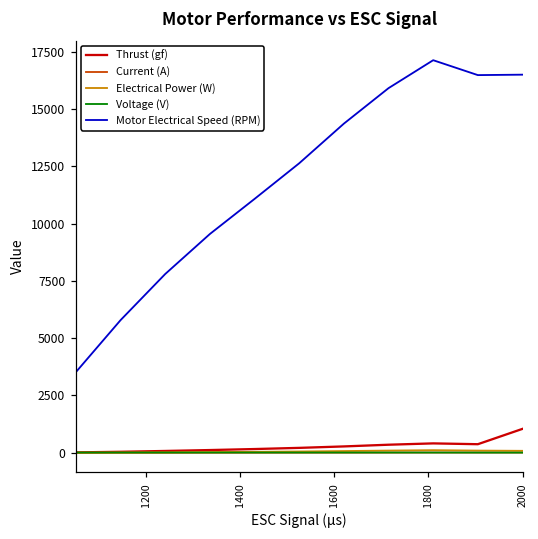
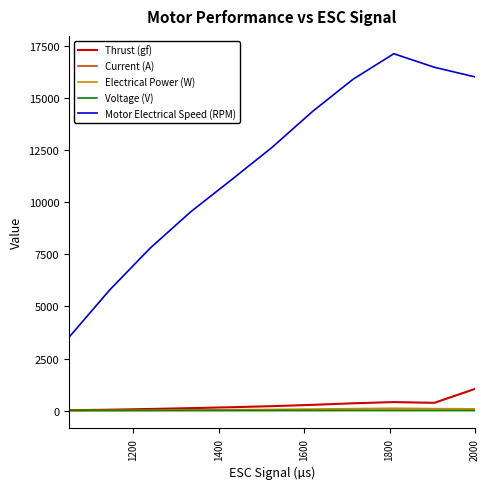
Motor Electrical Speed (RPM), 2000: 16500 -> 16000
